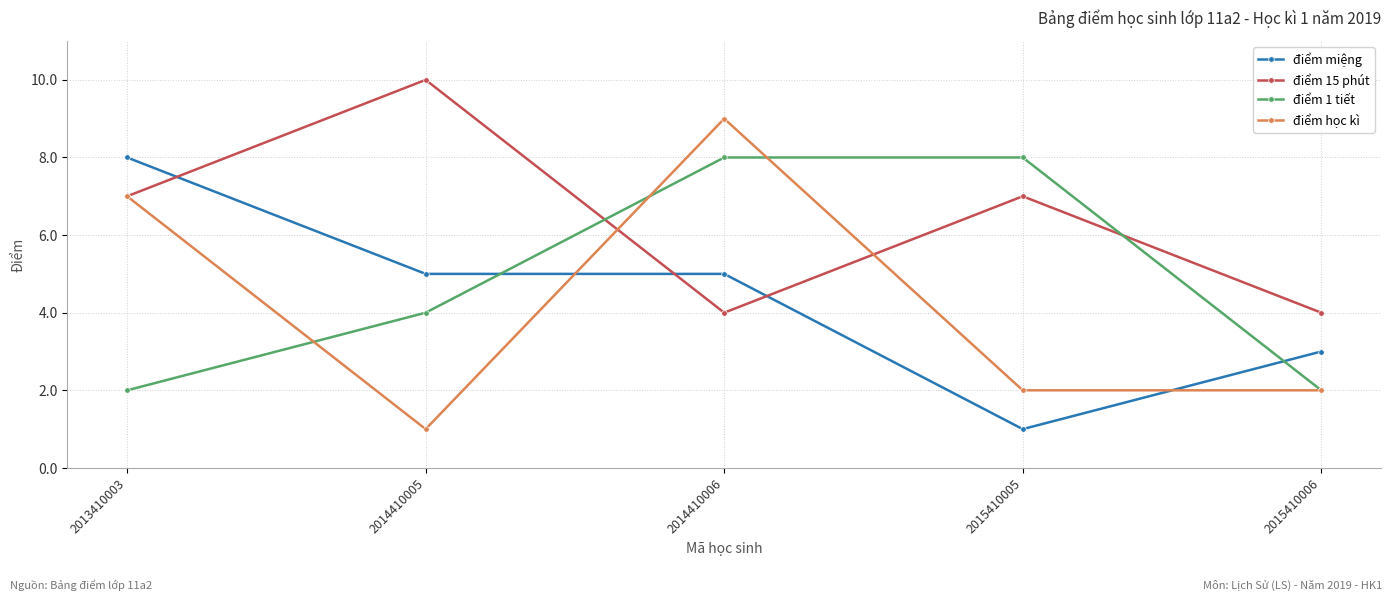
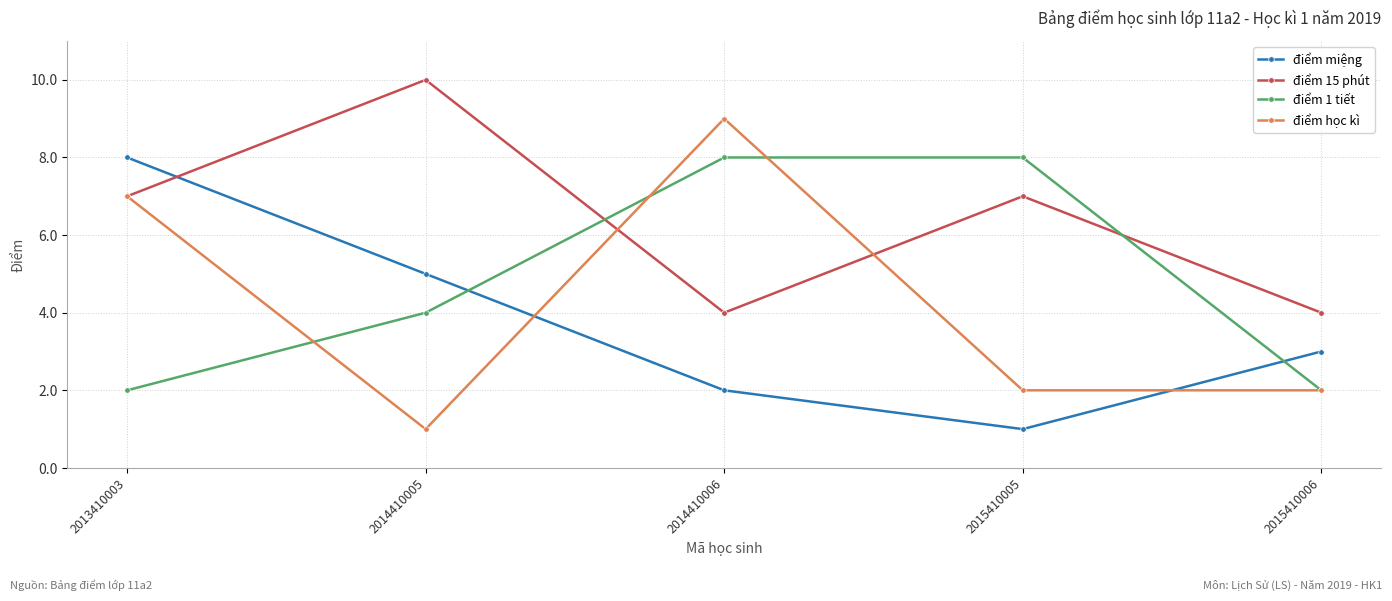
điểm miệng, 2014410006: 5 -> 2
